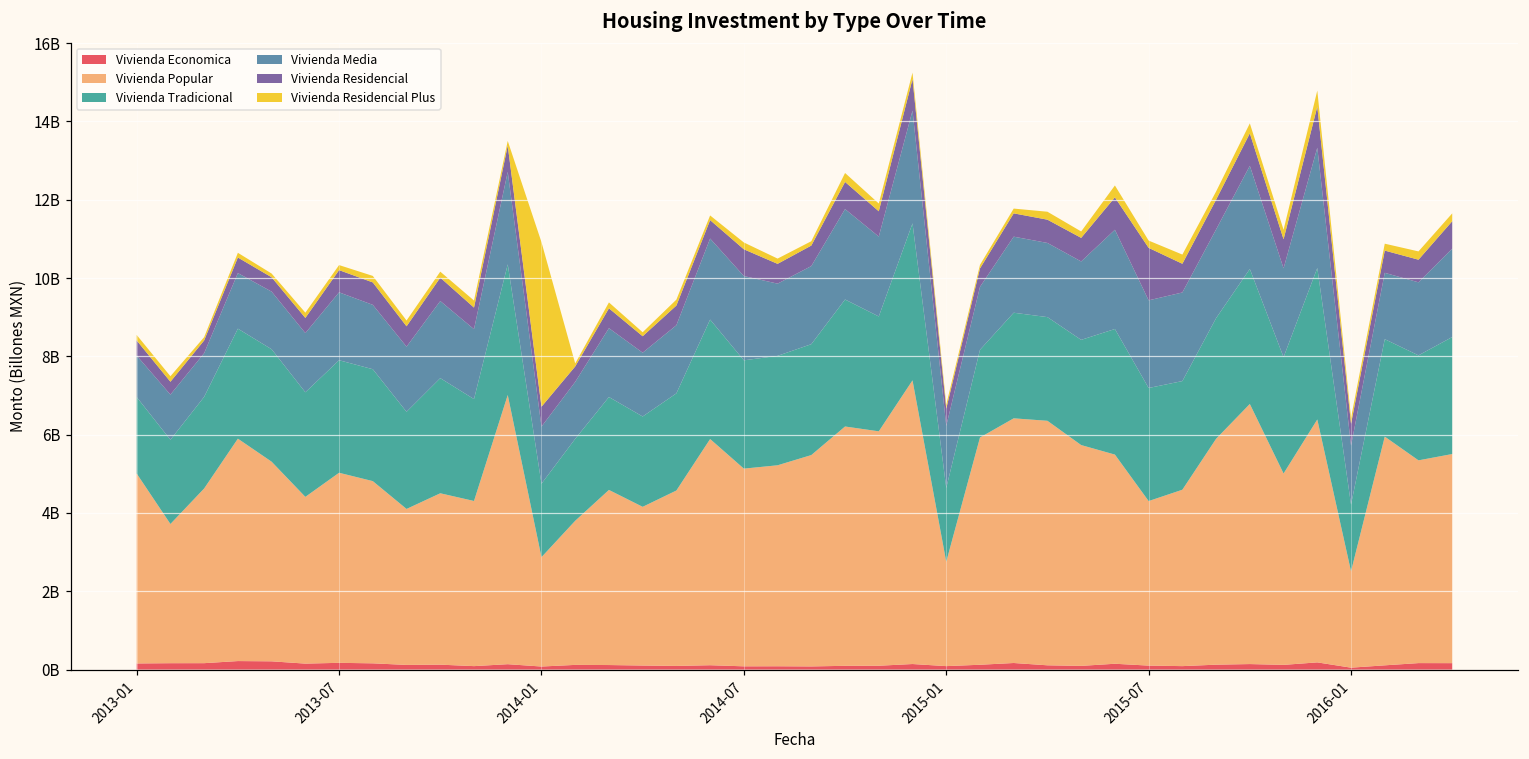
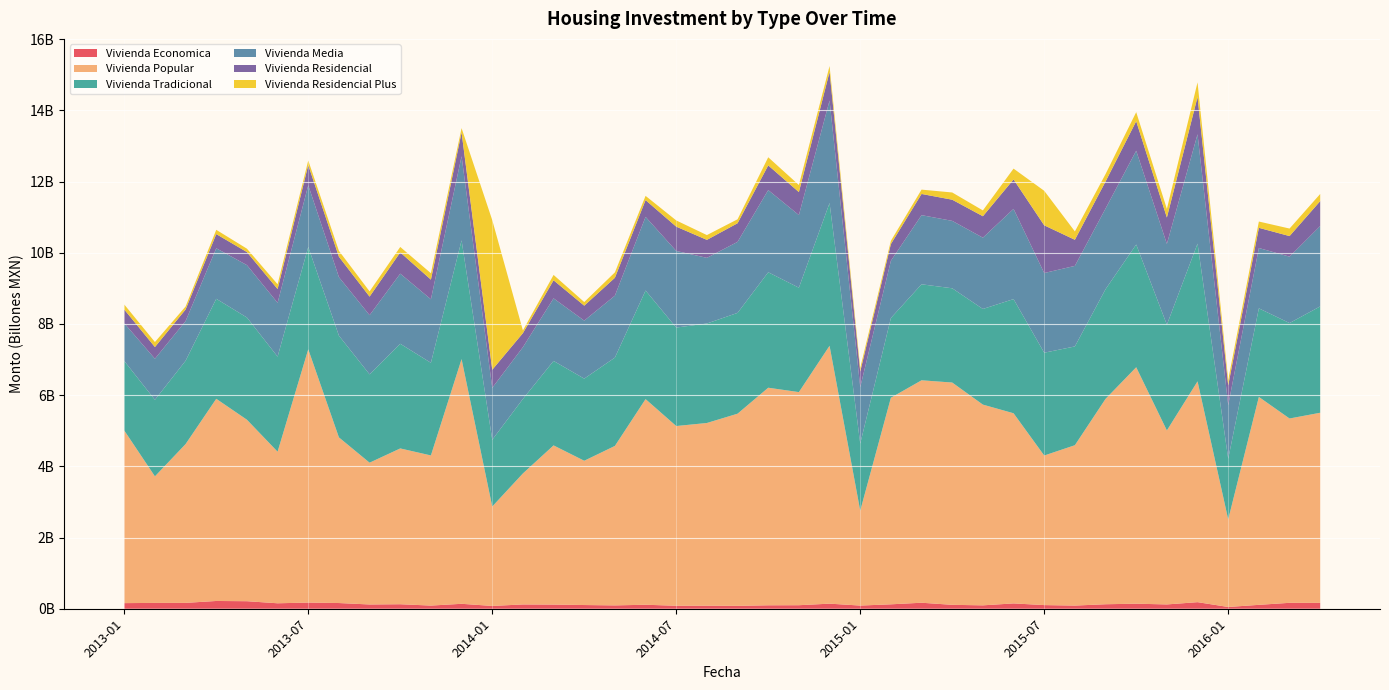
Vivienda Popular, 2013-07: 4900000000 -> 7100000000
Vivienda Residencial Plus, 2015-07: 200000000 -> 1000000000
